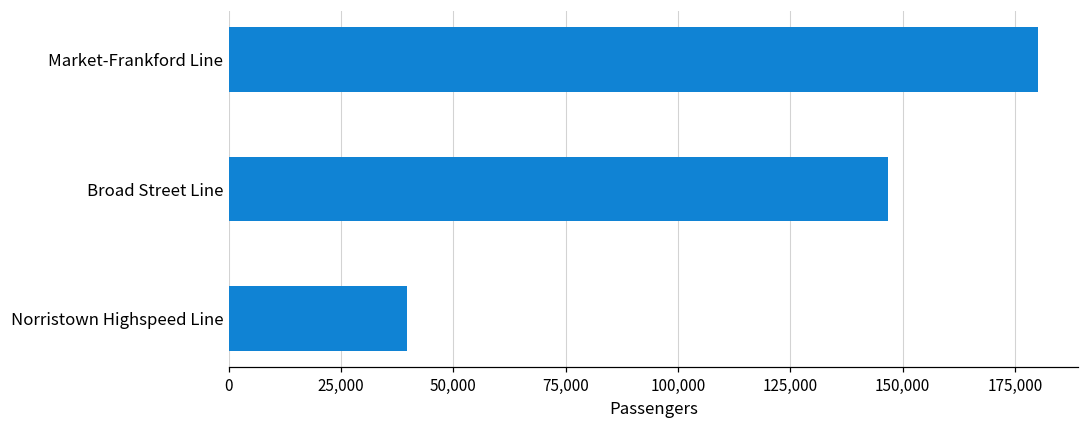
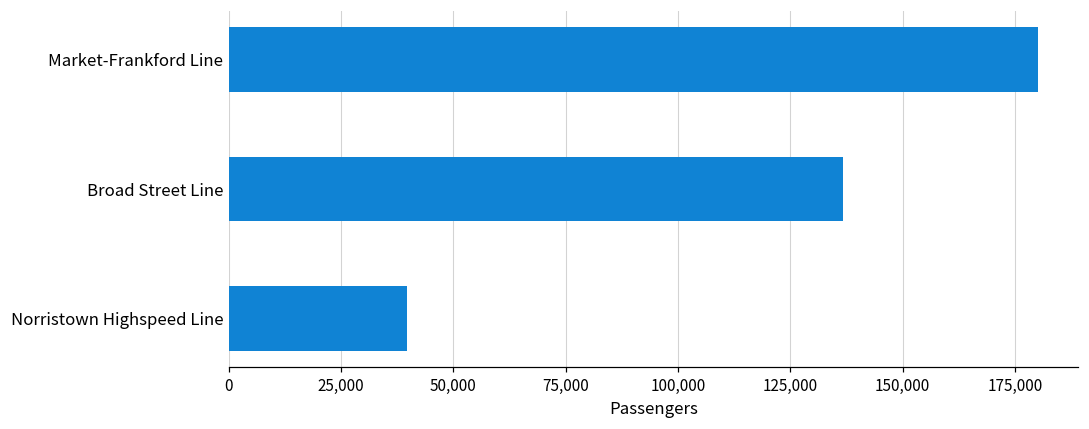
Broad Street Line: 147,000 -> 137,000
